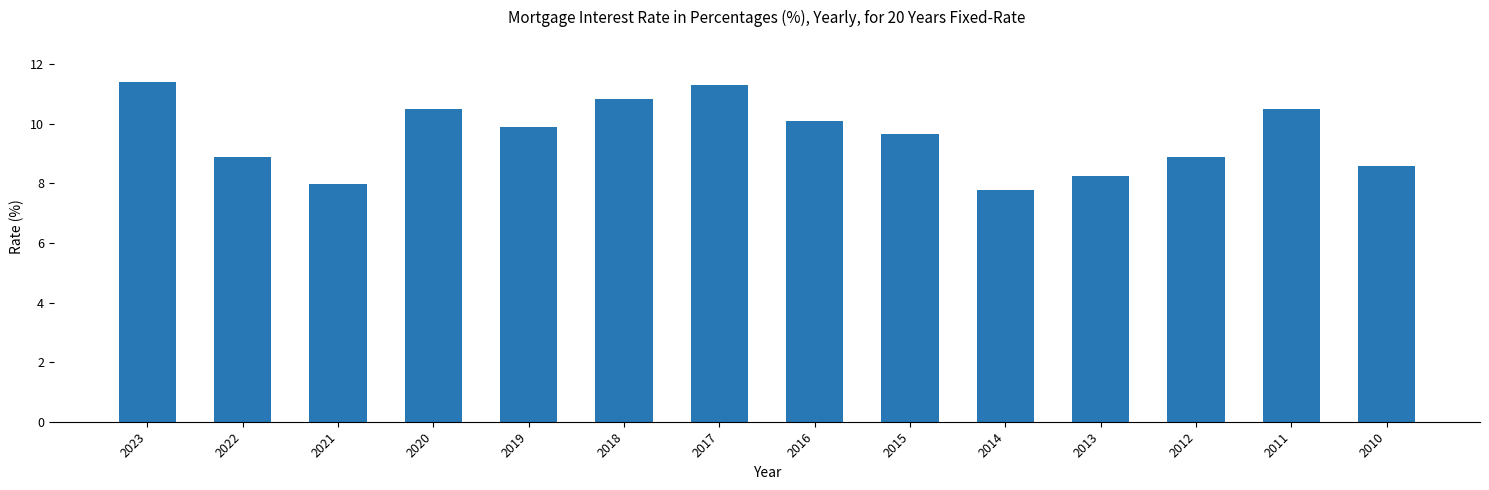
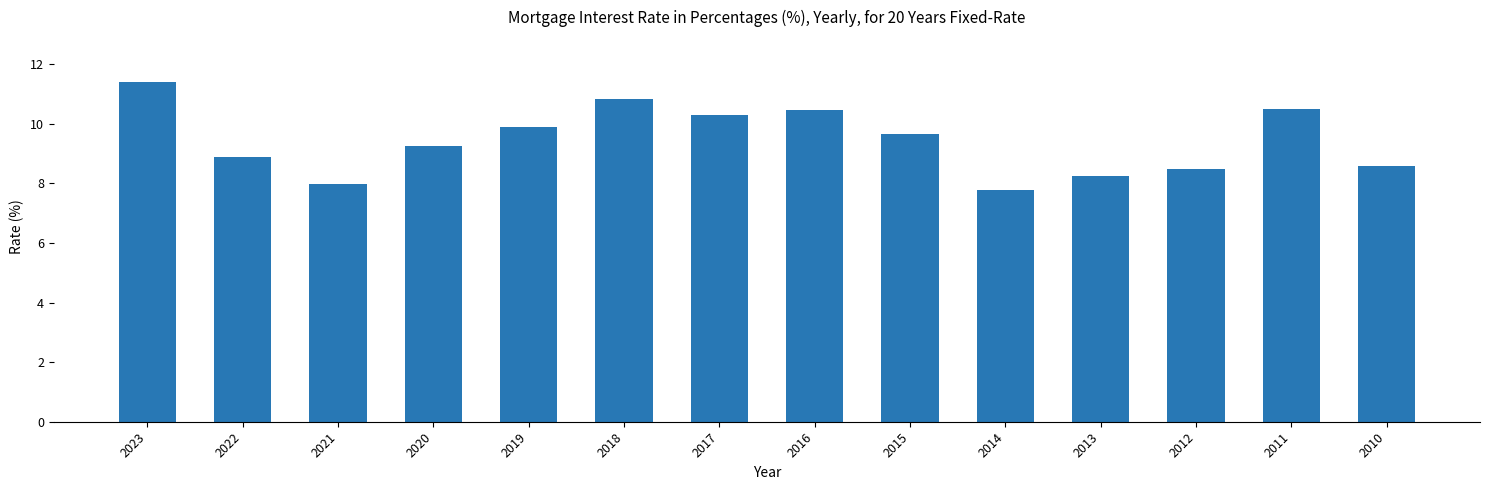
2020: 10.5 -> 9.3
2017: 11.3 -> 10.3
2016: 10.1 -> 10.5
2012: 8.9 -> 8.5
